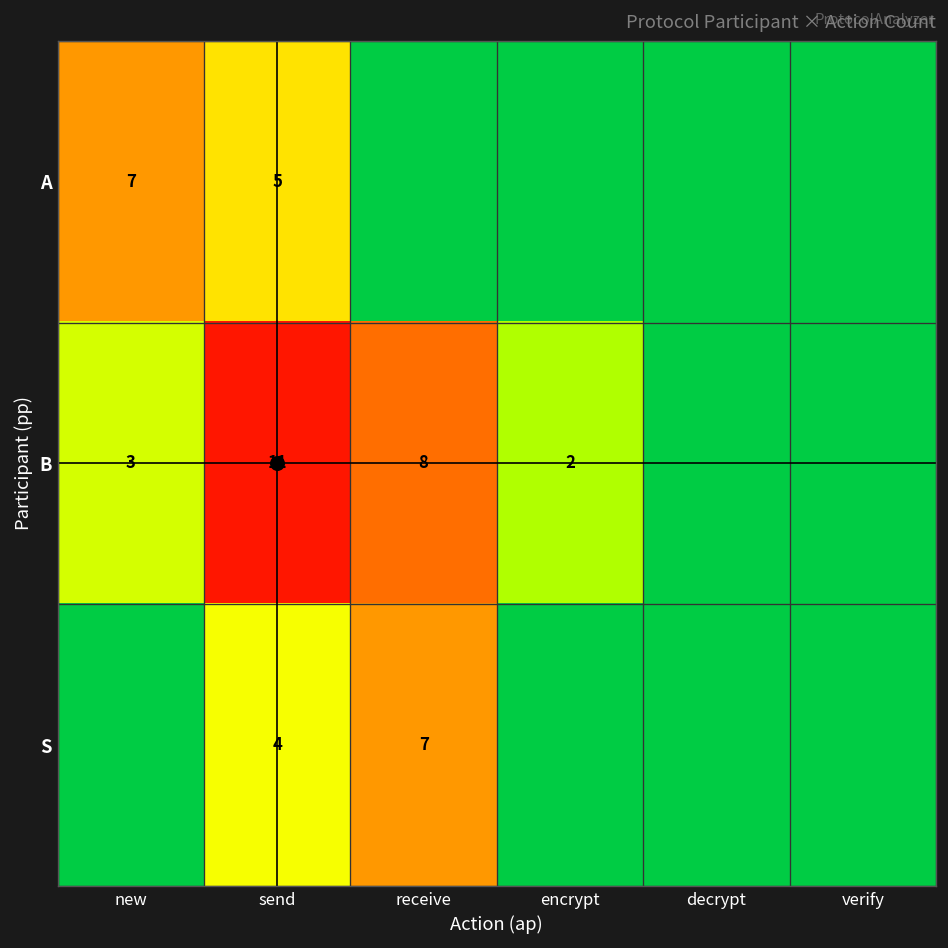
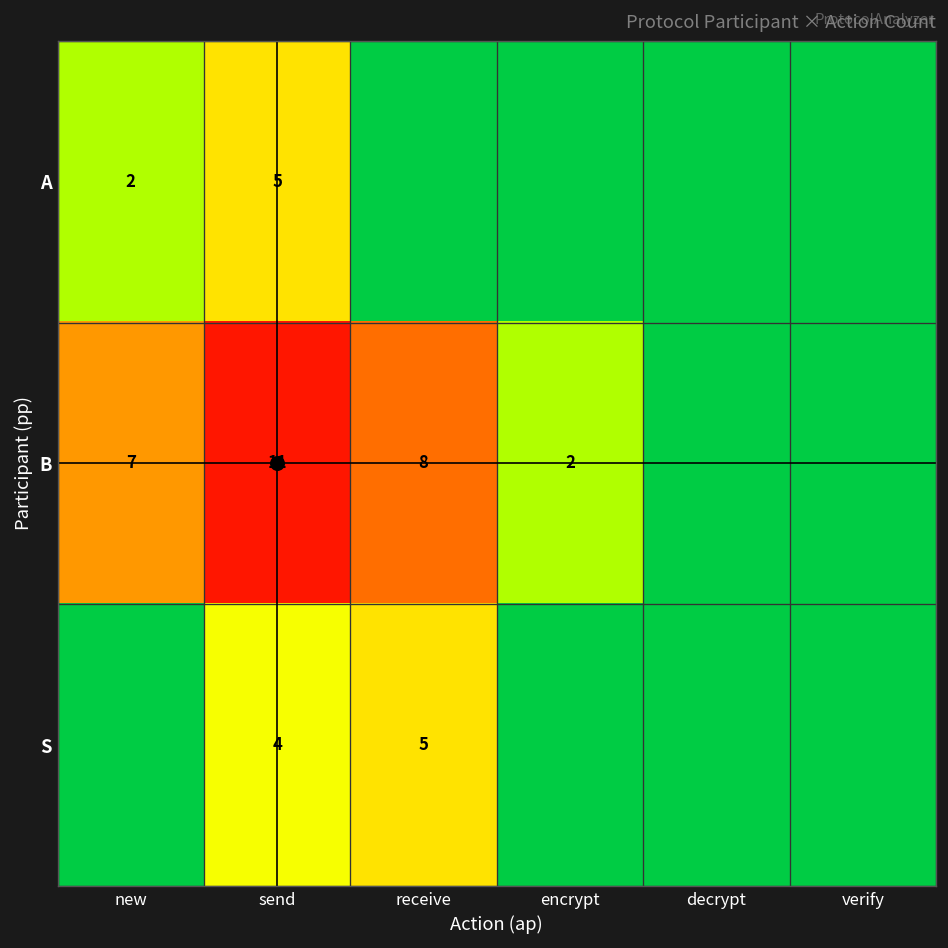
A, new: 7 -> 2
B, new: 3 -> 7
S, receive: 7 -> 5
